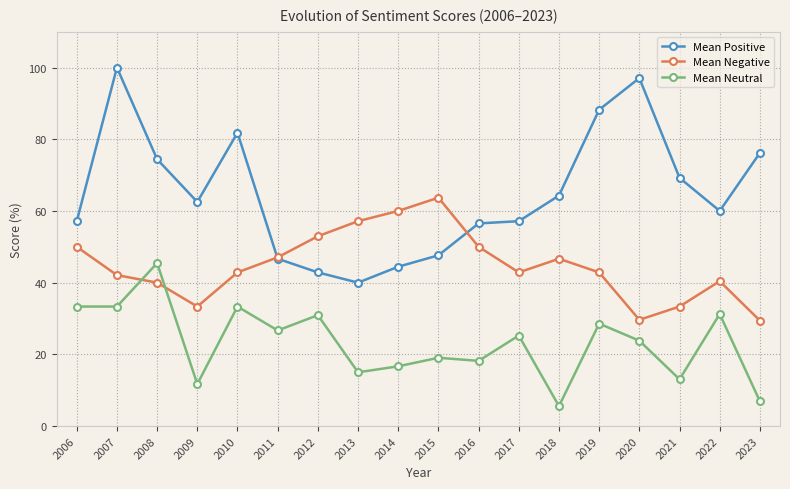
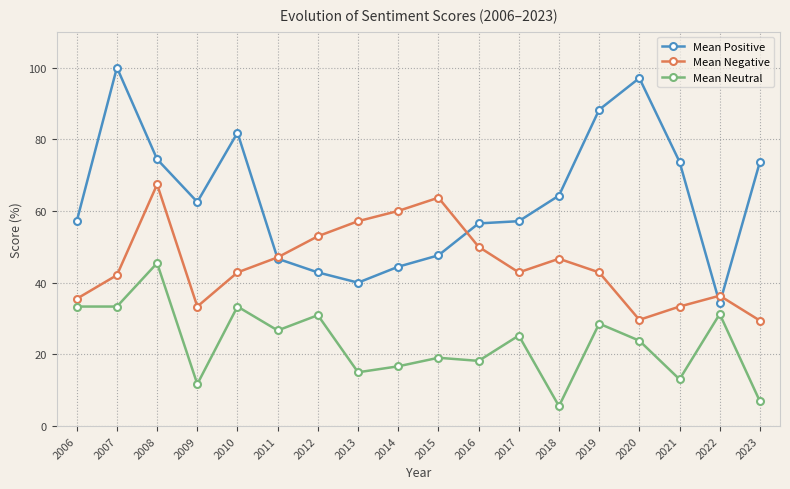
Mean Negative, 2006: 50 -> 36
Mean Negative, 2008: 40 -> 67
Mean Positive, 2021: 69 -> 74
Mean Positive, 2022: 60 -> 34
Mean Negative, 2022: 40 -> 36
Mean Positive, 2023: 76 -> 74
